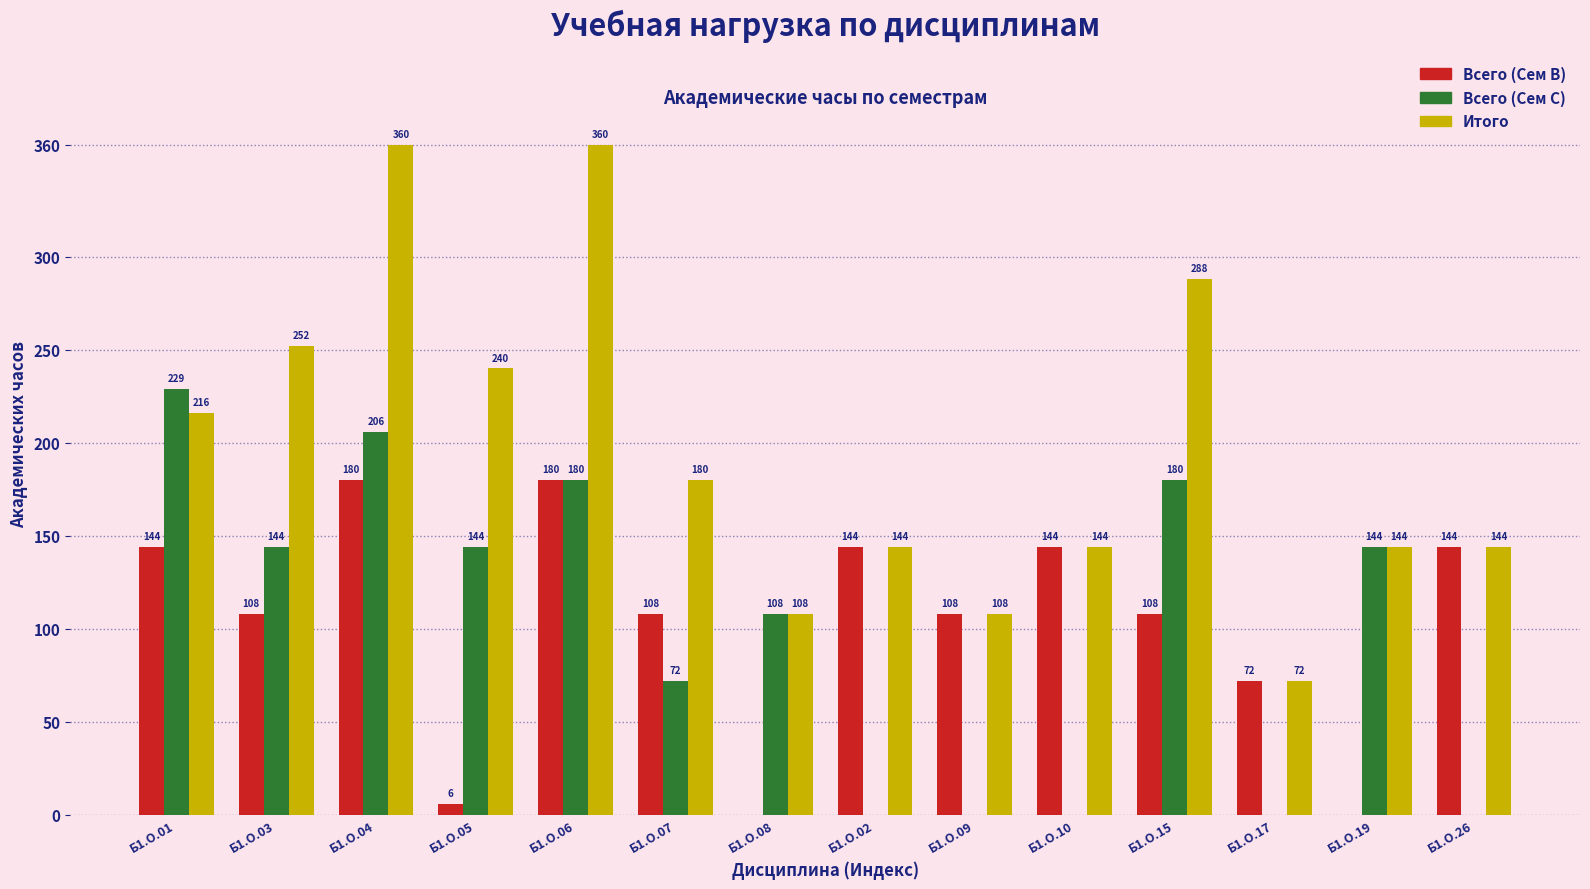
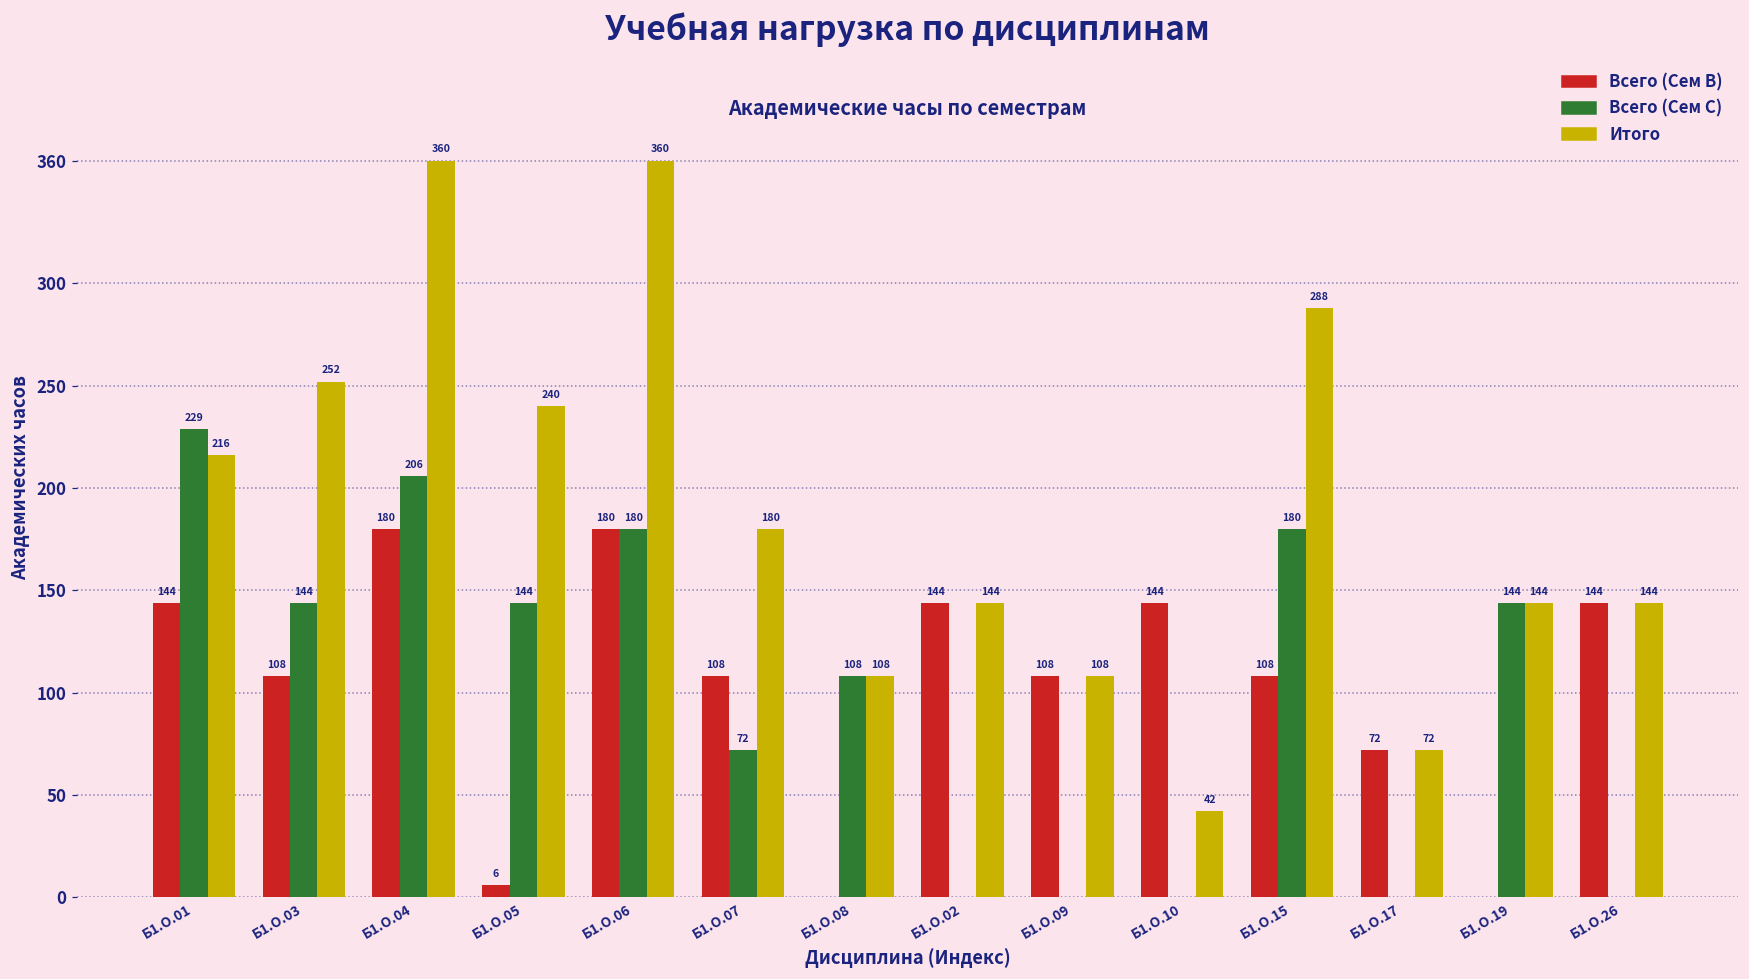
Итого, Б1.О.10: 144 -> 42
